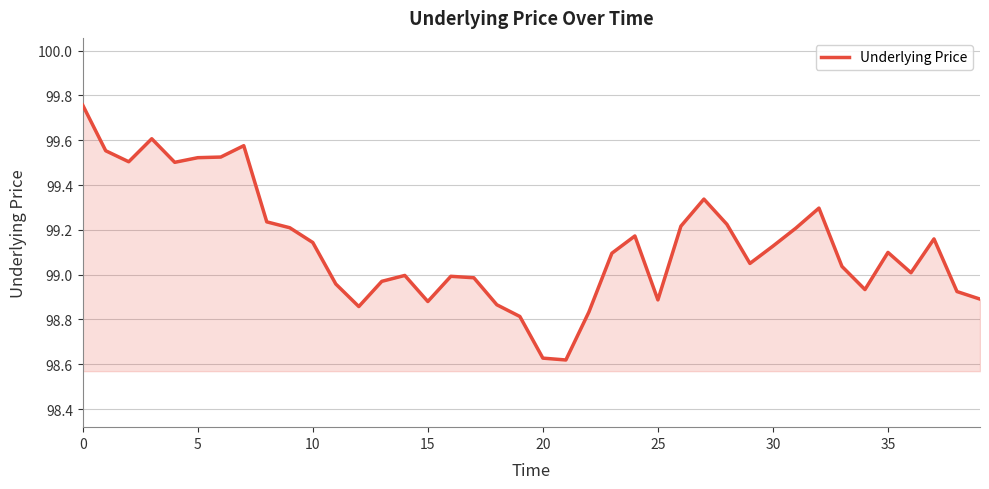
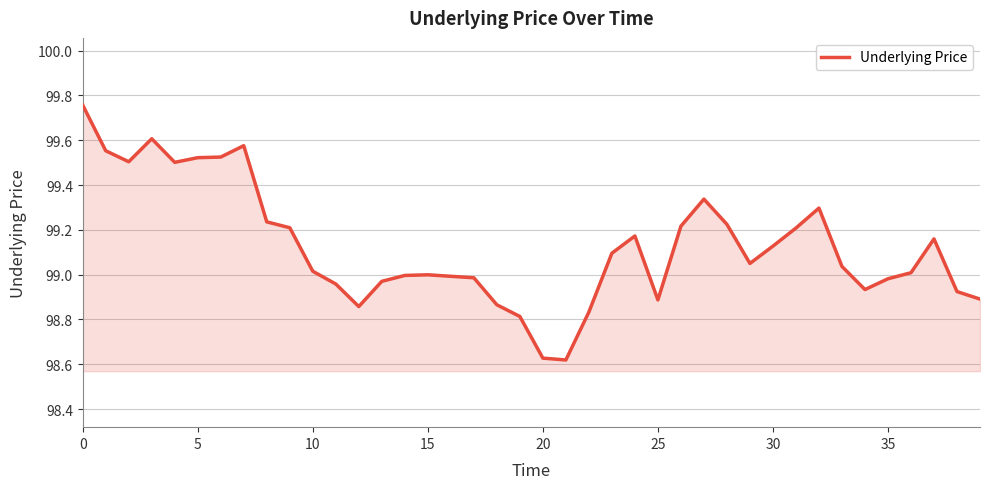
10: 99.14 -> 99.02
15: 98.88 -> 99.00
35: 99.10 -> 98.98
